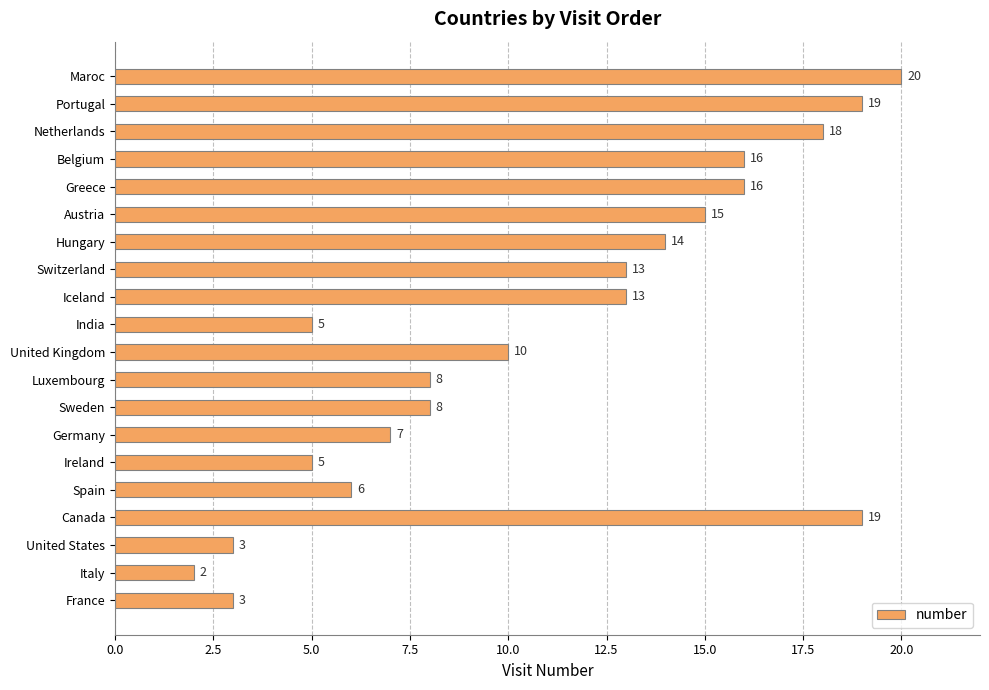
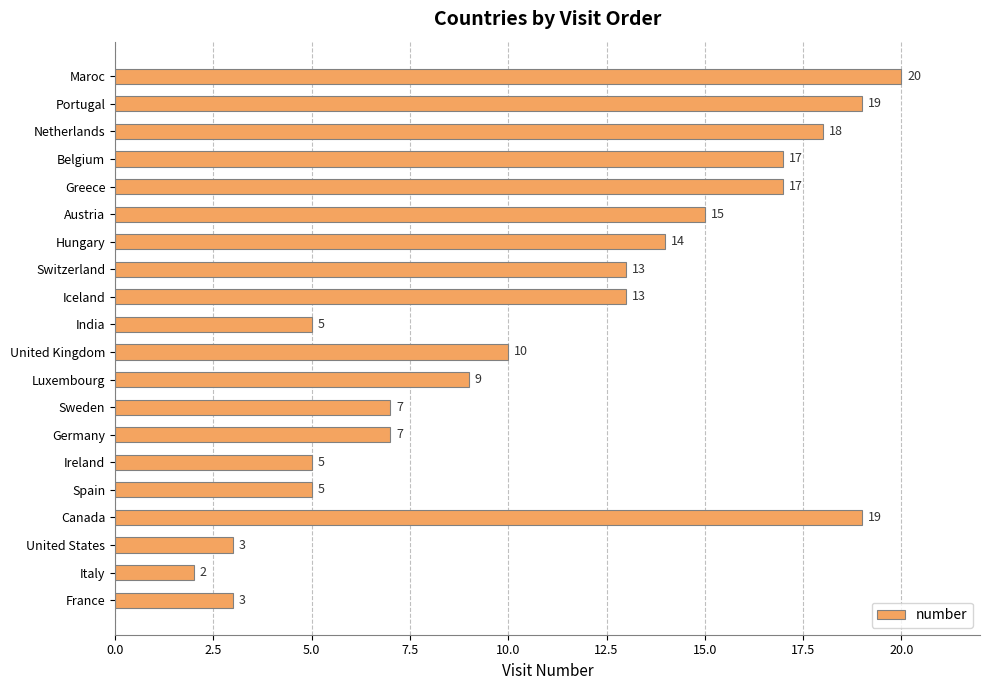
Belgium: 16 -> 17
Greece: 16 -> 17
Luxembourg: 8 -> 9
Sweden: 8 -> 7
Spain: 6 -> 5
